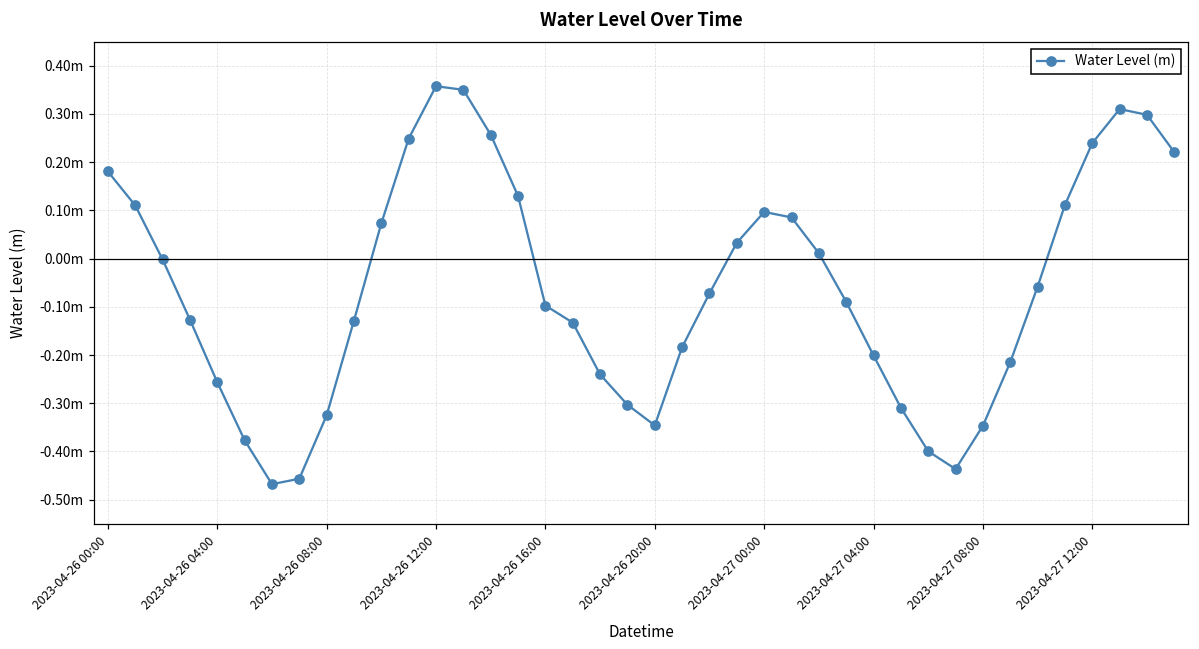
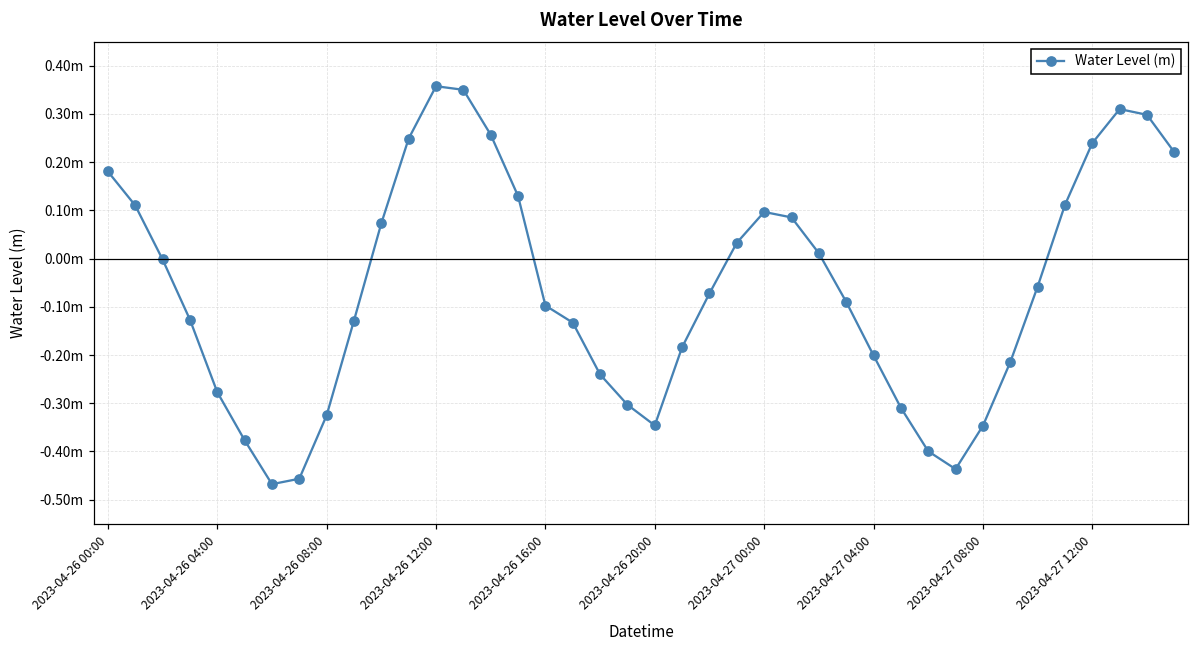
2023-04-26 04:00: -0.26m -> -0.28m
